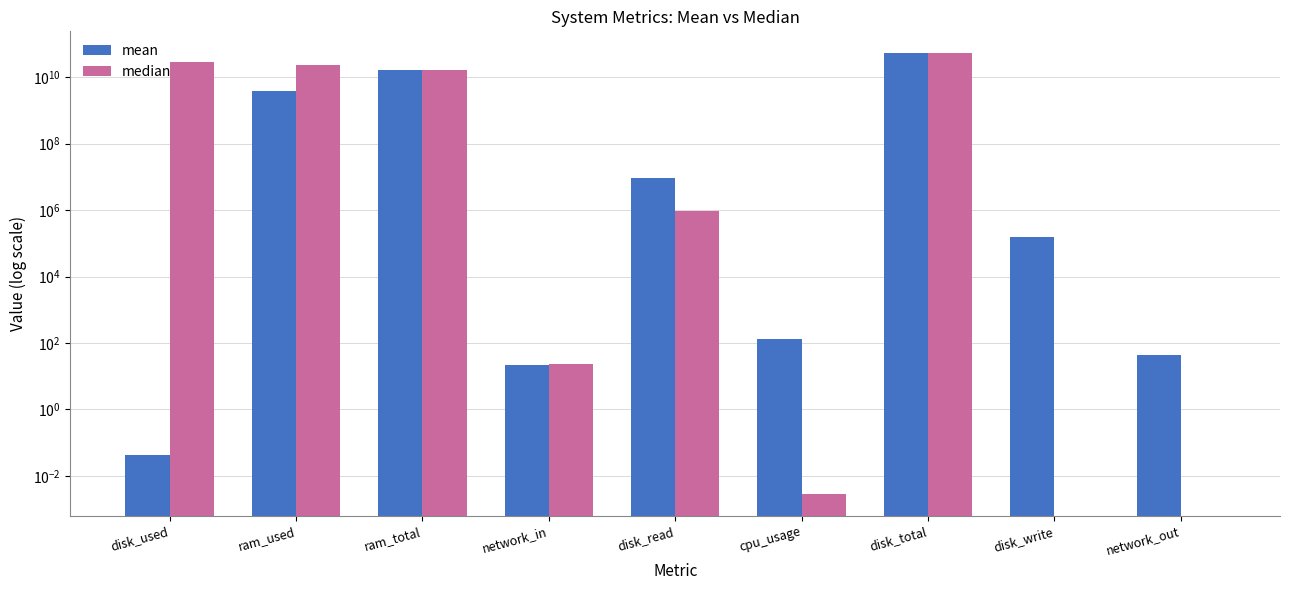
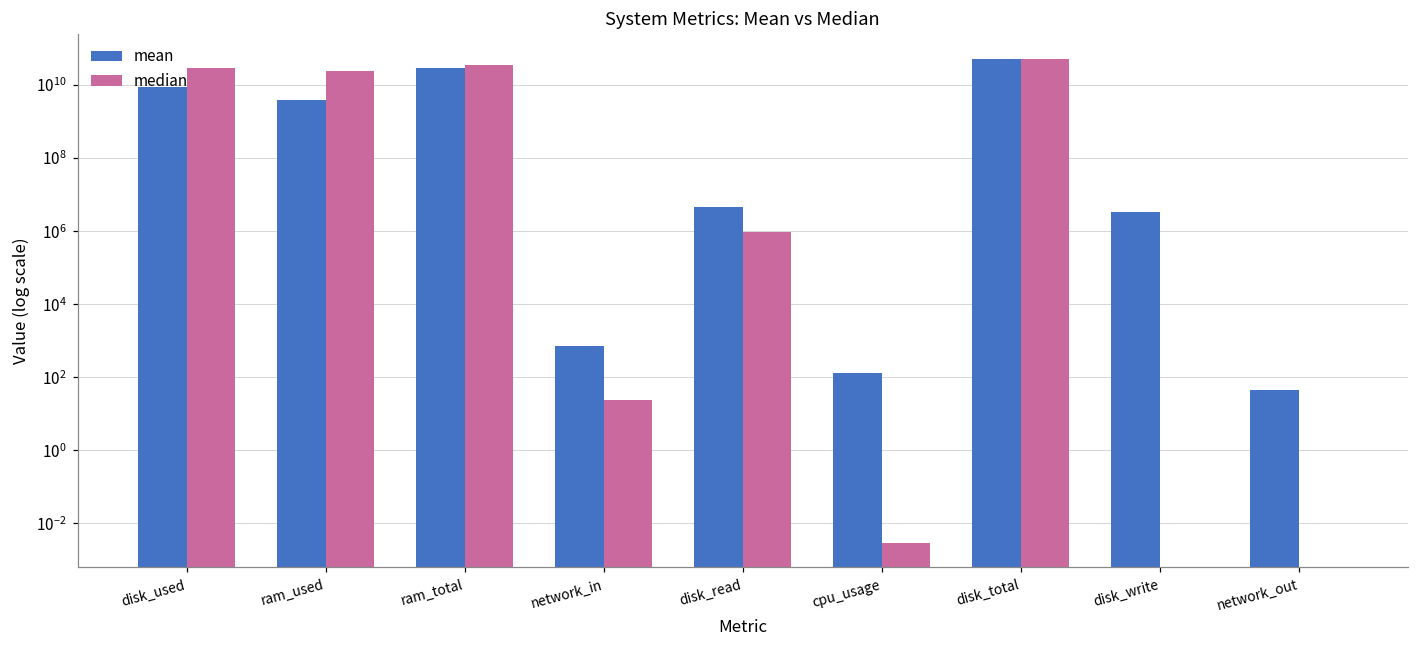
mean, disk_used: 0.04 -> 9000000000
mean, ram_total: 20000000000 -> 30000000000
median, ram_total: 20000000000 -> 30000000000
mean, network_in: 20 -> 700
mean, disk_read: 9000000 -> 5000000
mean, disk_write: 200000 -> 3000000
